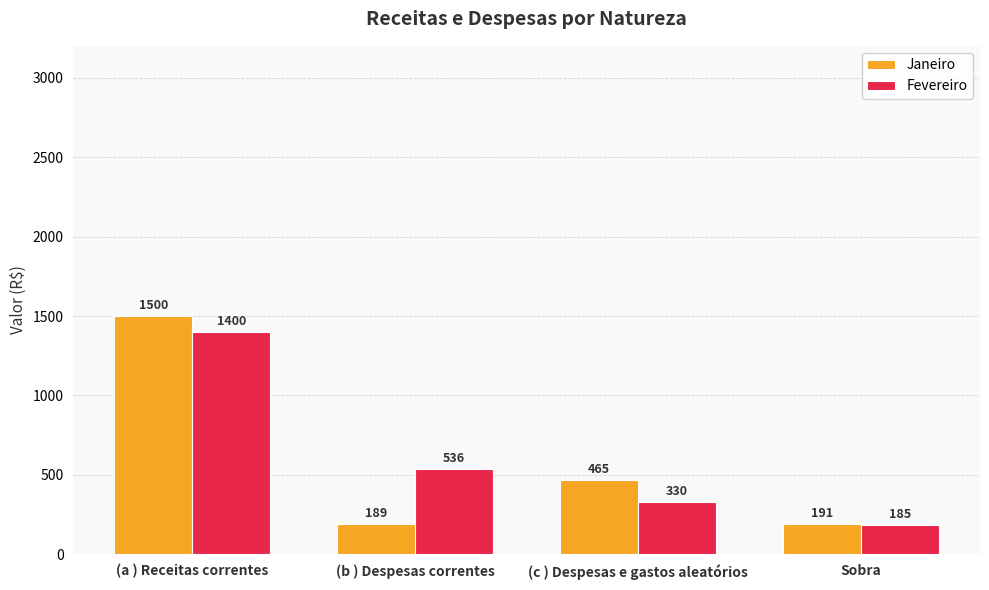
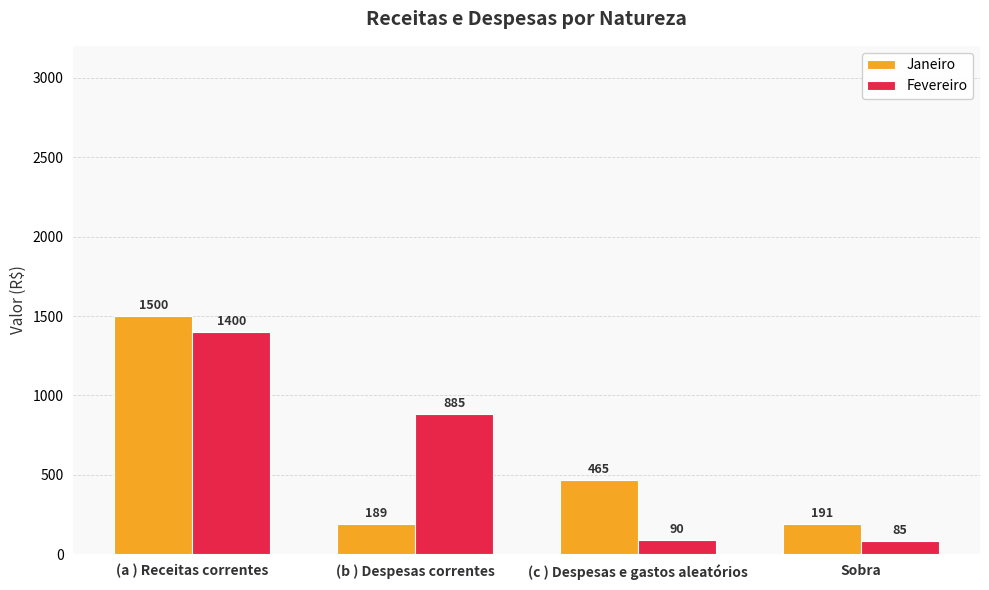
Fevereiro, (b ) Despesas correntes: 536 -> 885
Fevereiro, (c ) Despesas e gastos aleatórios: 330 -> 90
Fevereiro, Sobra: 185 -> 85
